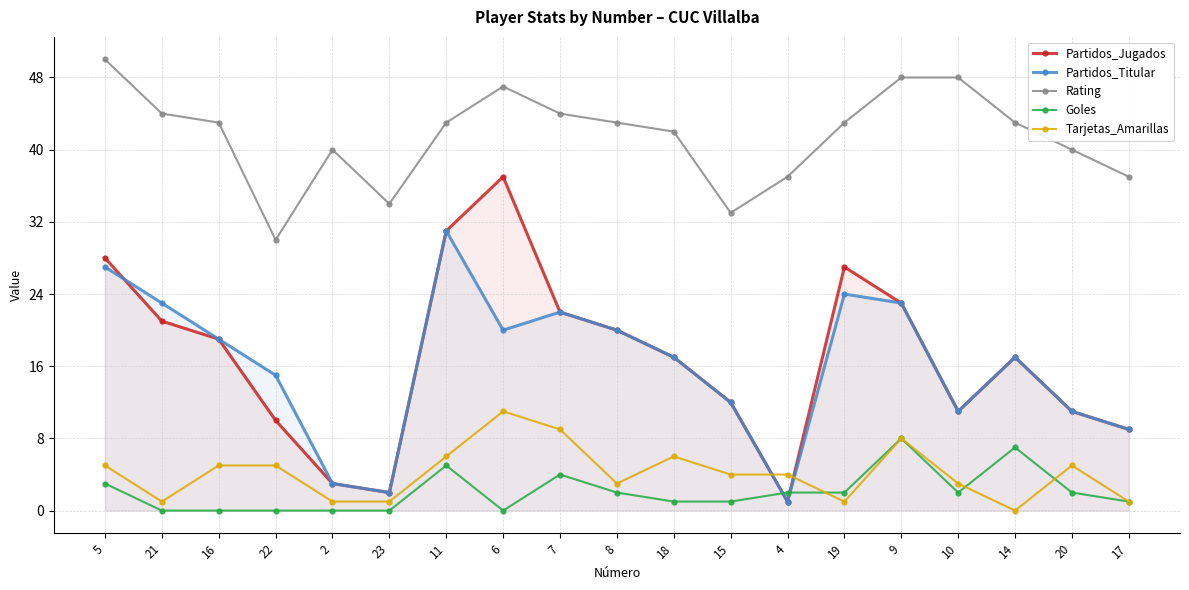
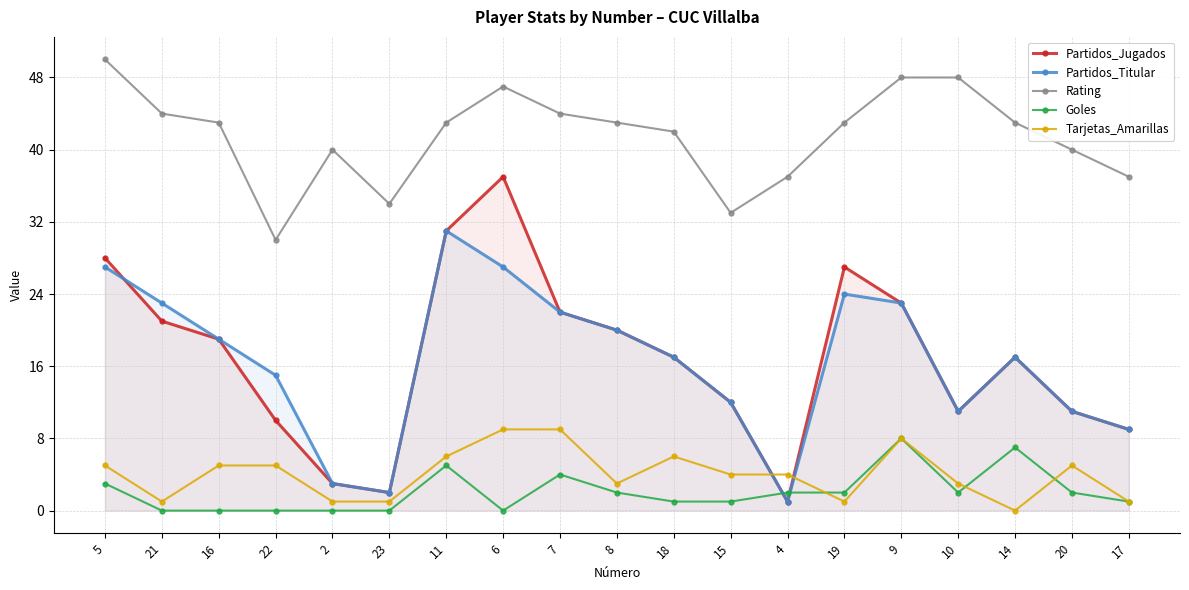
Partidos_Titular, 6: 20 -> 27
Tarjetas_Amarillas, 6: 11 -> 9
